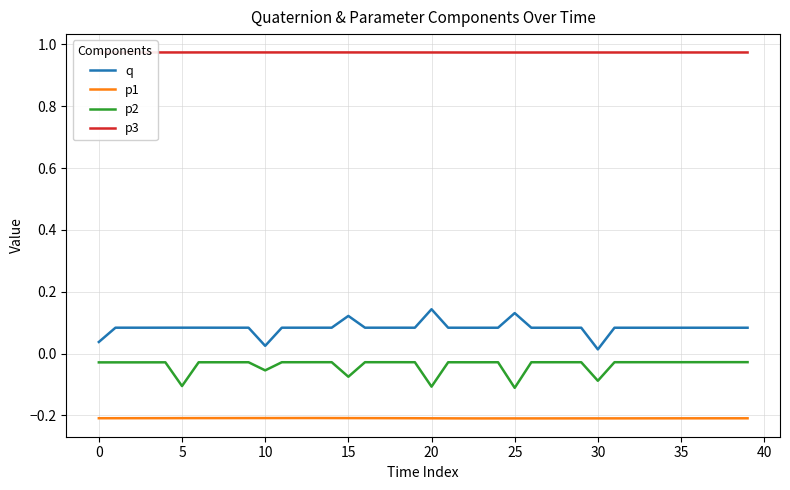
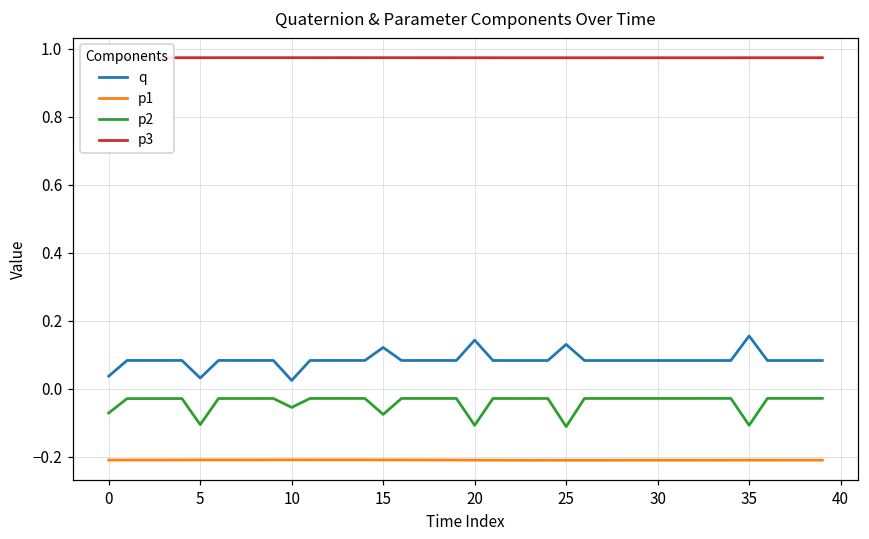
p2, 0: -0.03 -> -0.07
q, 5: 0.08 -> 0.03
q, 30: 0.01 -> 0.08
p2, 30: -0.09 -> -0.03
q, 35: 0.08 -> 0.16
p2, 35: -0.03 -> -0.11
